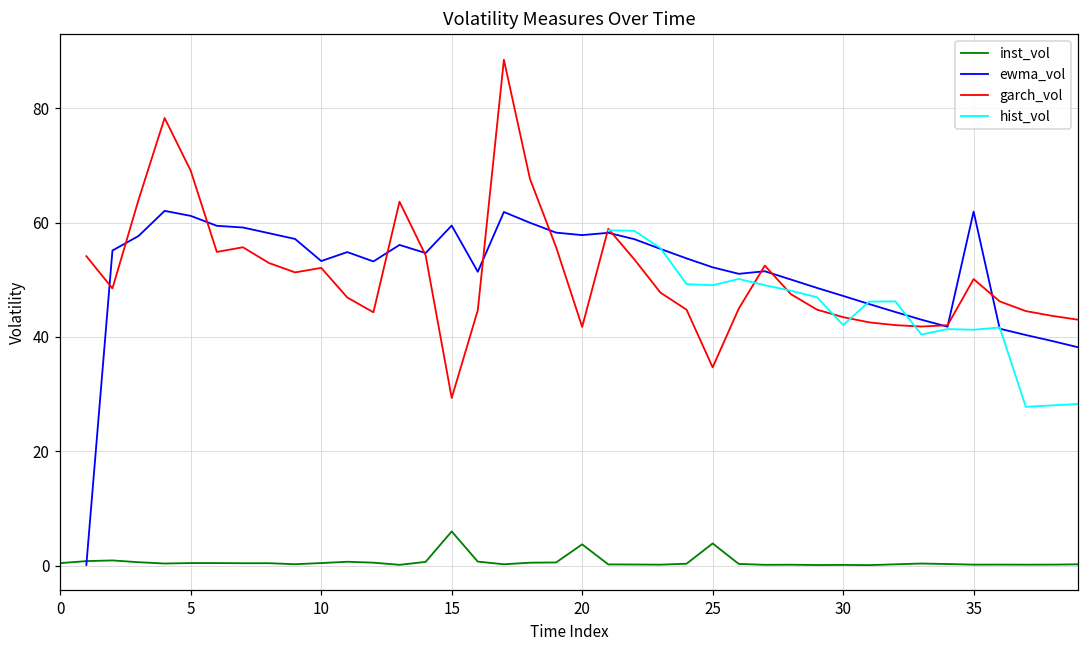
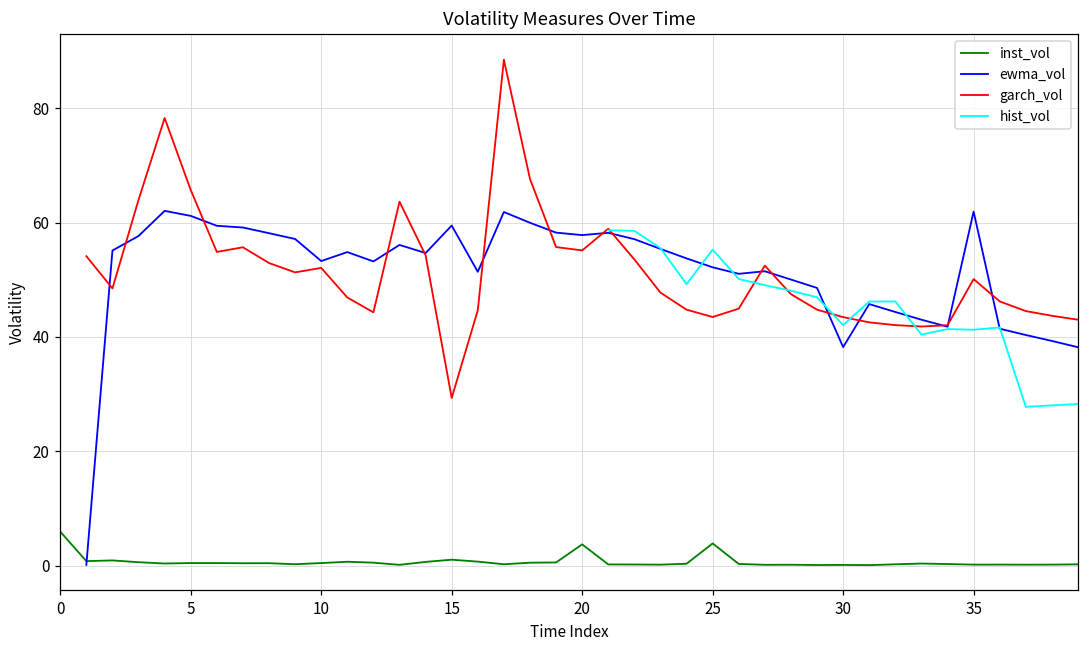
inst_vol, 0: 0 -> 6
garch_vol, 5: 69 -> 66
inst_vol, 15: 6 -> 1
garch_vol, 20: 42 -> 55
garch_vol, 25: 35 -> 43
hist_vol, 25: 49 -> 55
ewma_vol, 30: 47 -> 38
